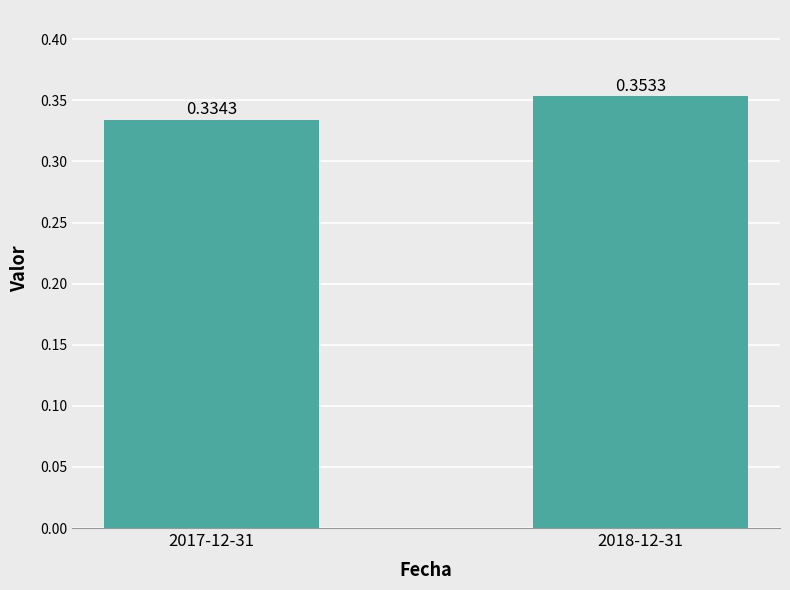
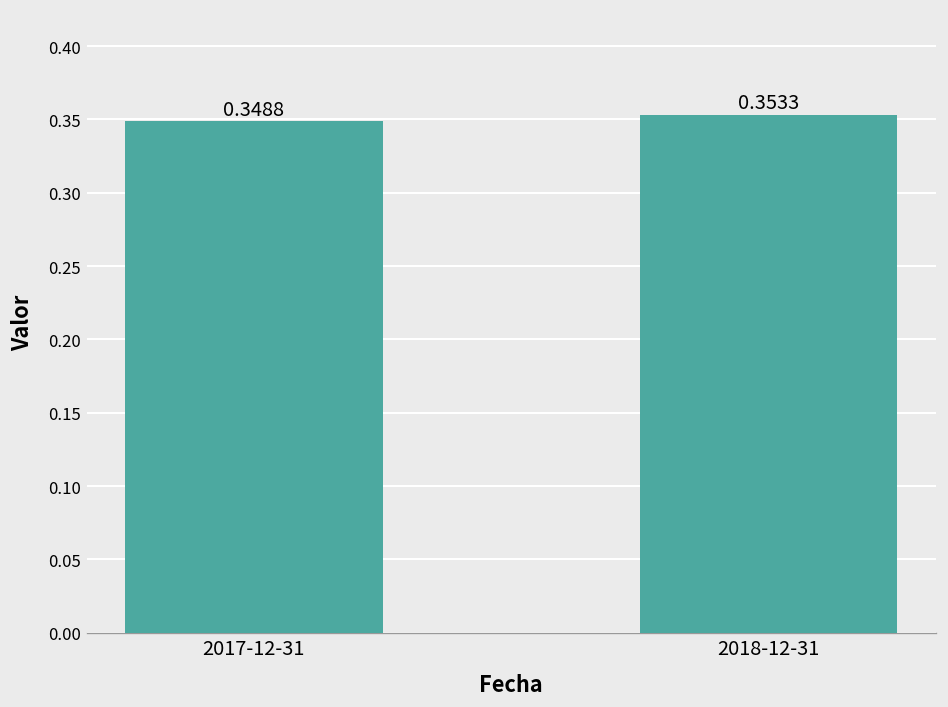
2017-12-31: 0.3343 -> 0.3488
